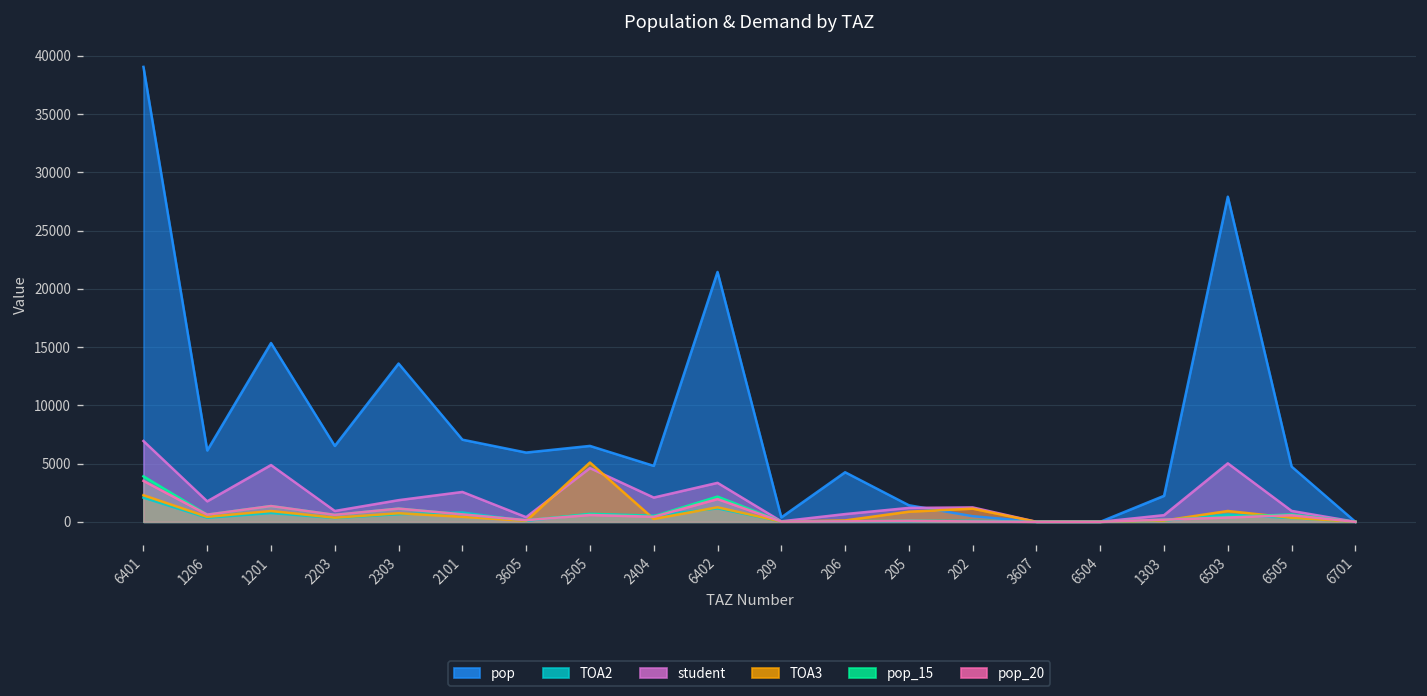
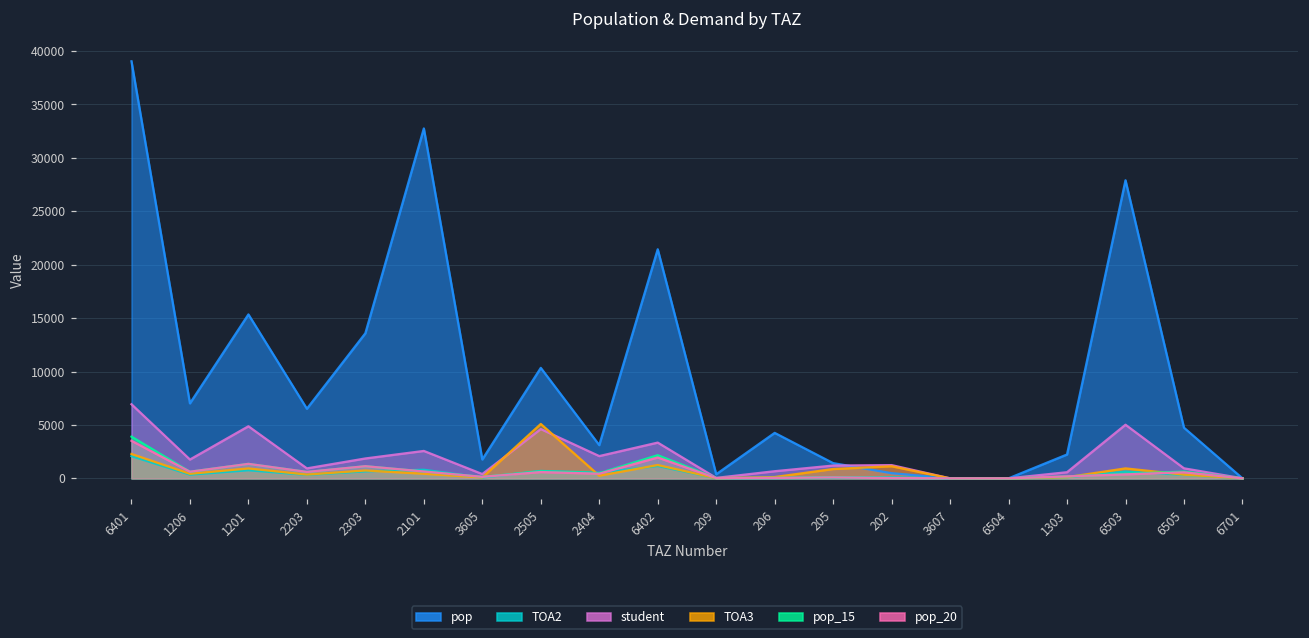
pop, 1206: 6000 -> 7000
pop, 2101: 7000 -> 33000
pop, 3605: 6000 -> 2000
pop, 2505: 7000 -> 10000
pop, 2404: 5000 -> 3000
